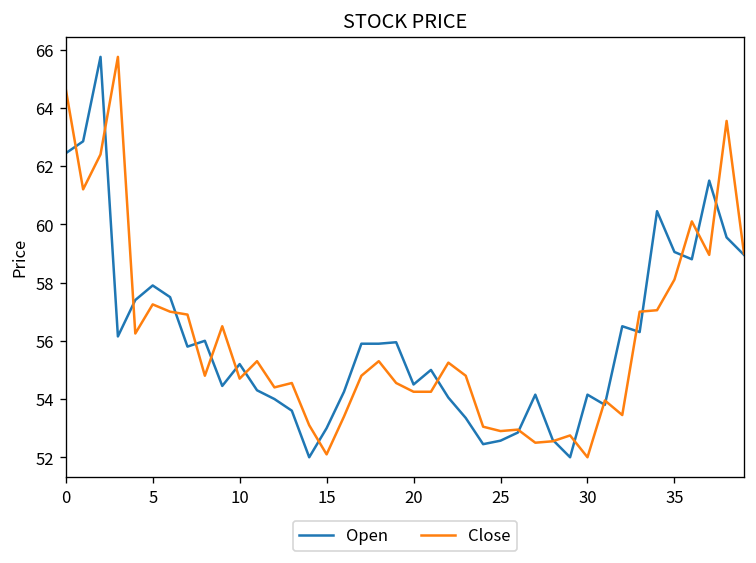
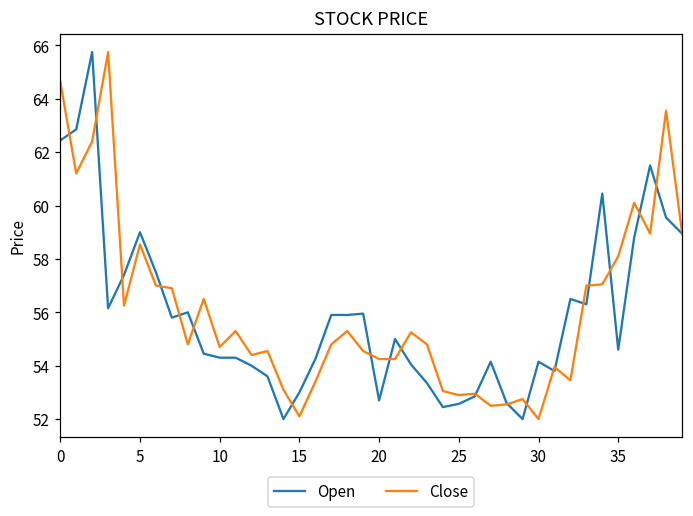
Open, 5: 57.9 -> 59.0
Close, 5: 57.3 -> 58.5
Open, 10: 55.2 -> 54.3
Open, 20: 54.5 -> 52.7
Open, 35: 59.1 -> 54.6
